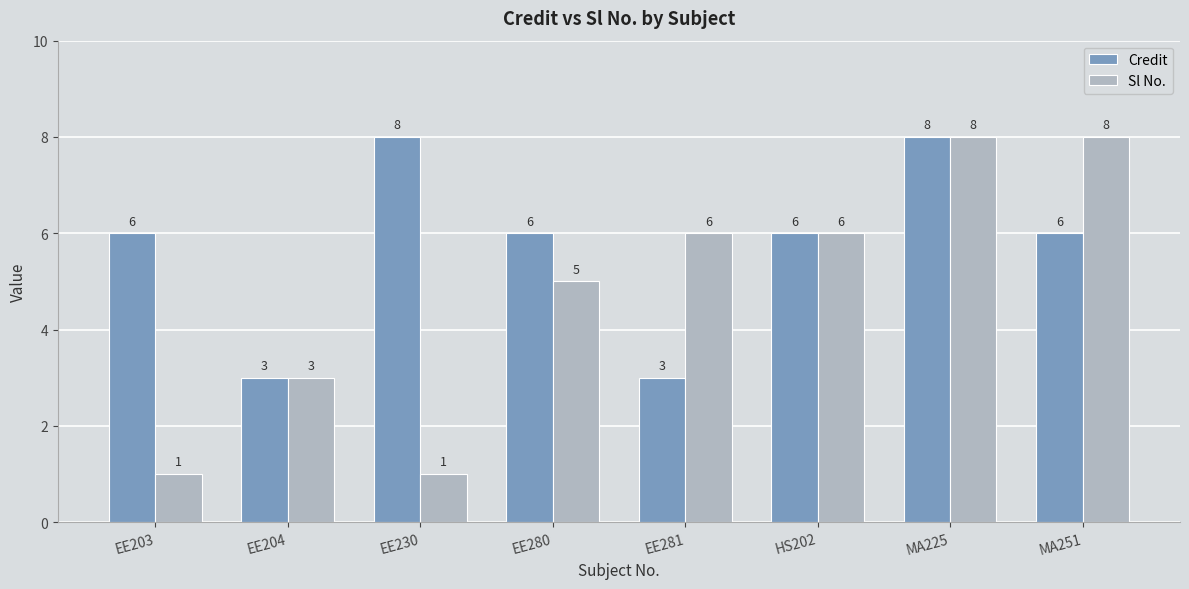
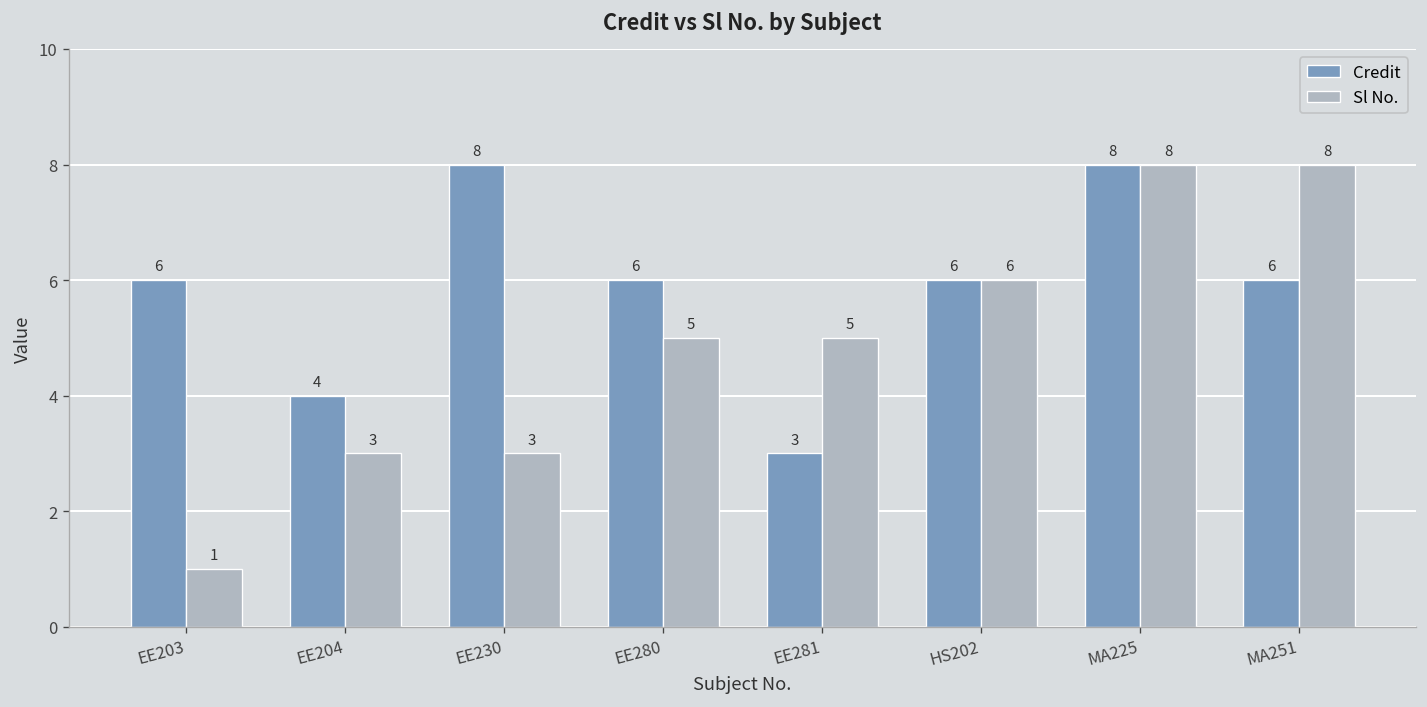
Credit, EE204: 3 -> 4
Sl No., EE230: 1 -> 3
Sl No., EE281: 6 -> 5
